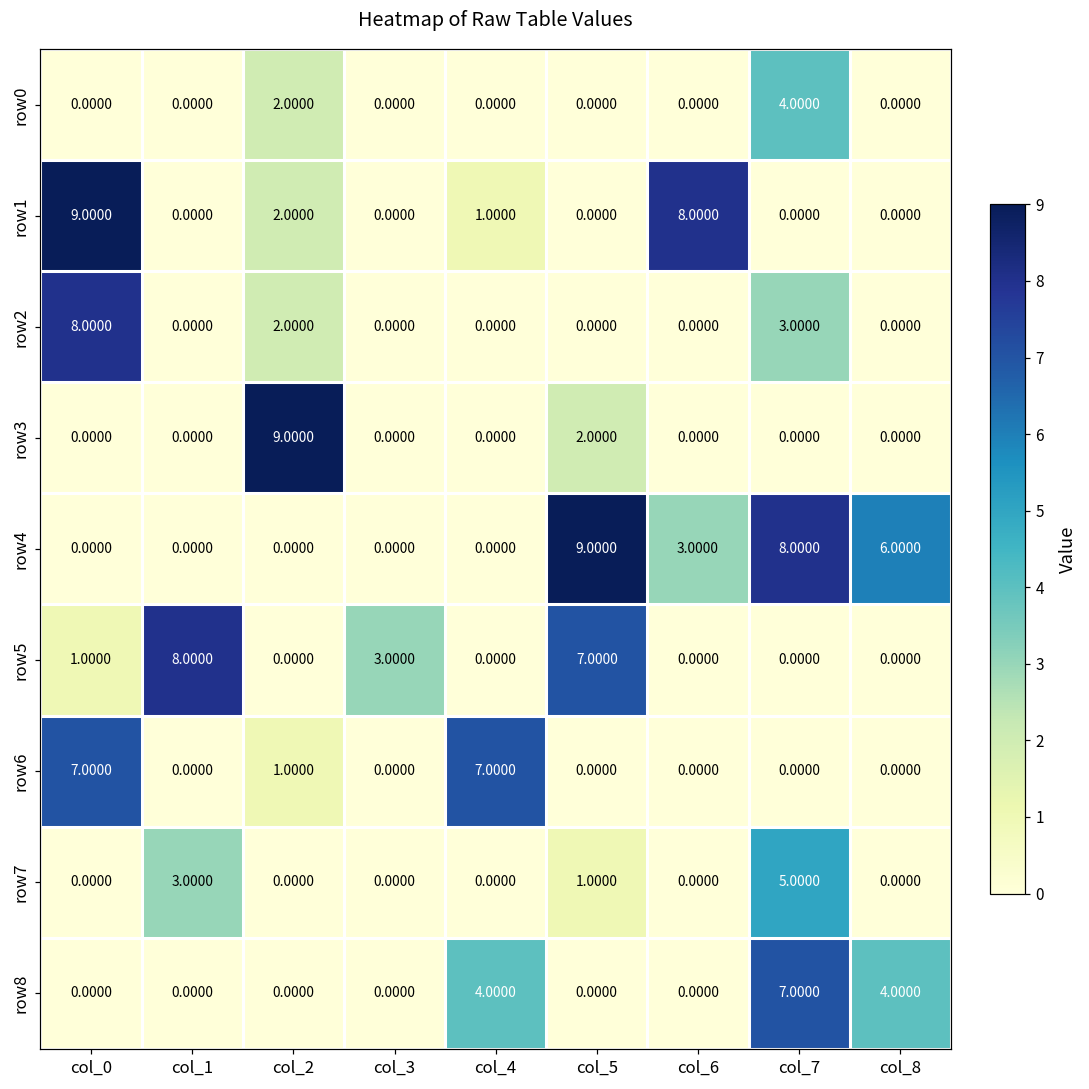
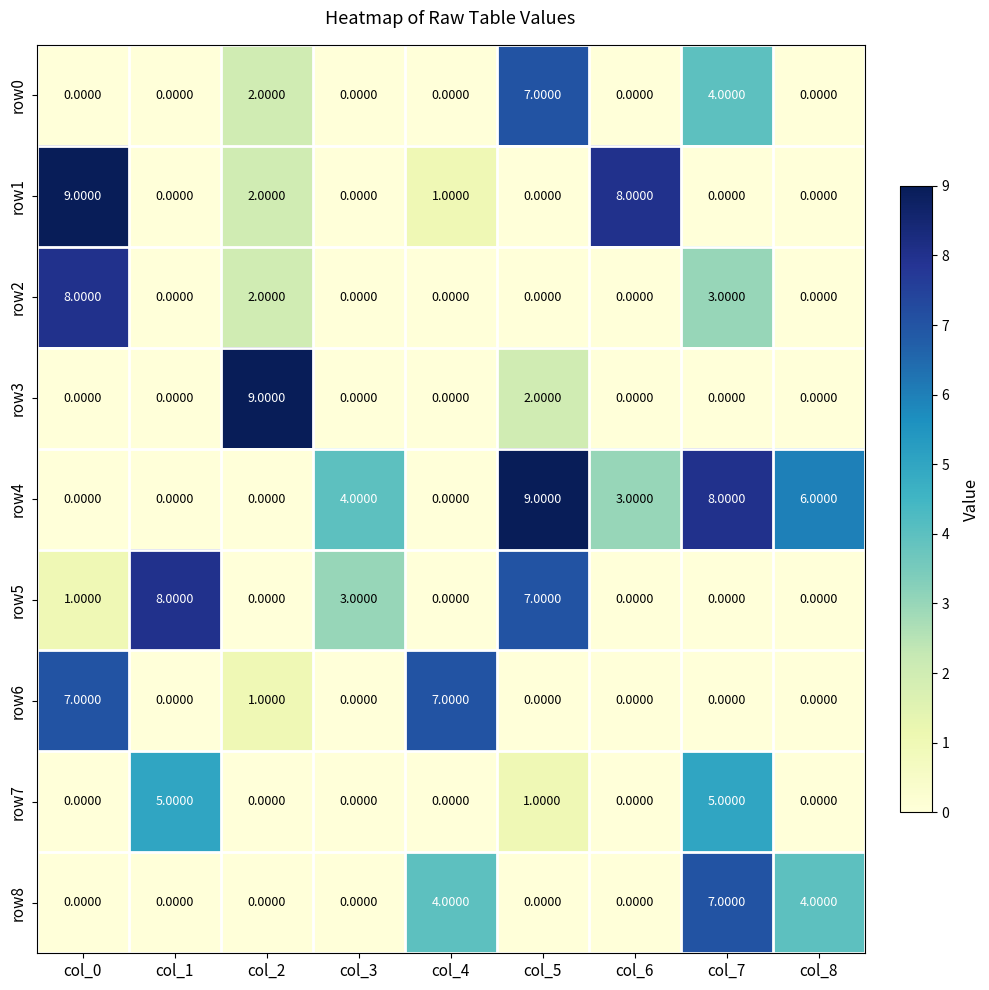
row0, col_5: 0.0000 -> 7.0000
row4, col_3: 0.0000 -> 4.0000
row7, col_1: 3.0000 -> 5.0000
